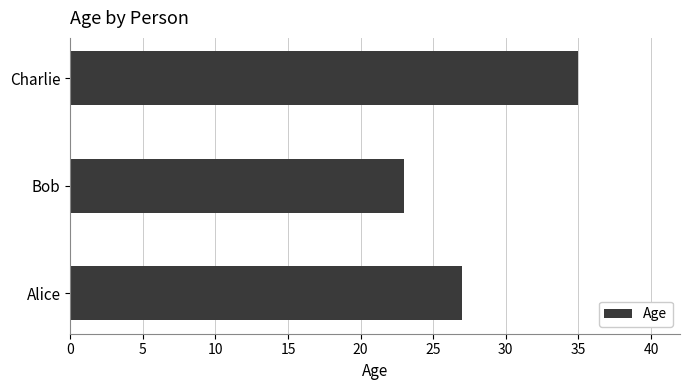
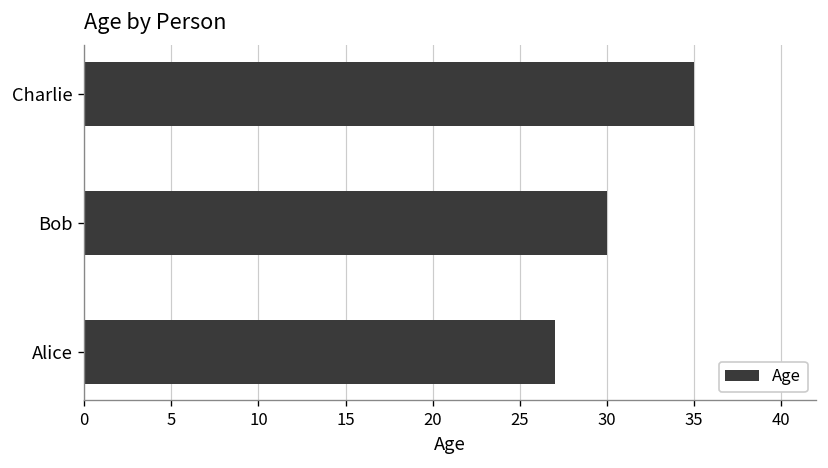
Bob: 23 -> 30
